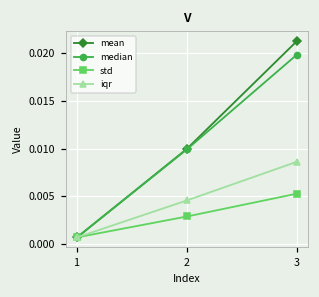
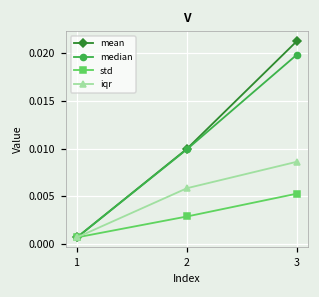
iqr, 2: 0.005 -> 0.006
